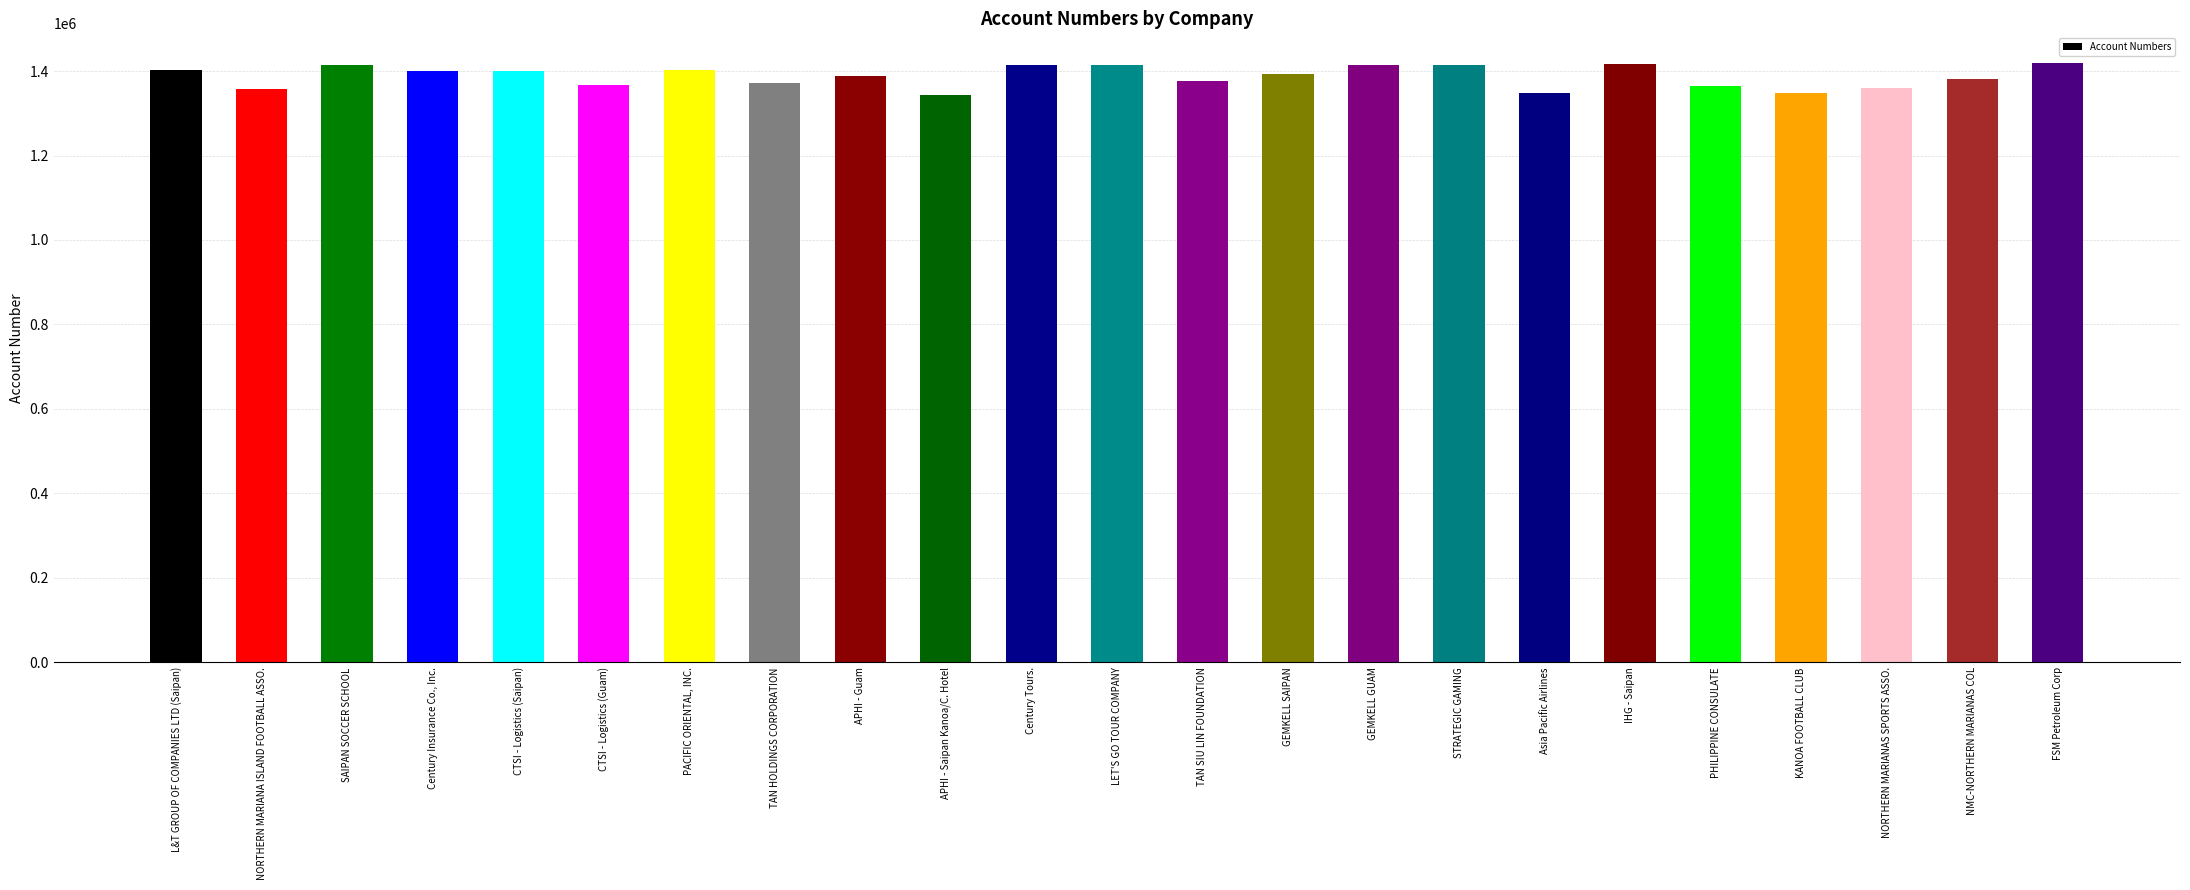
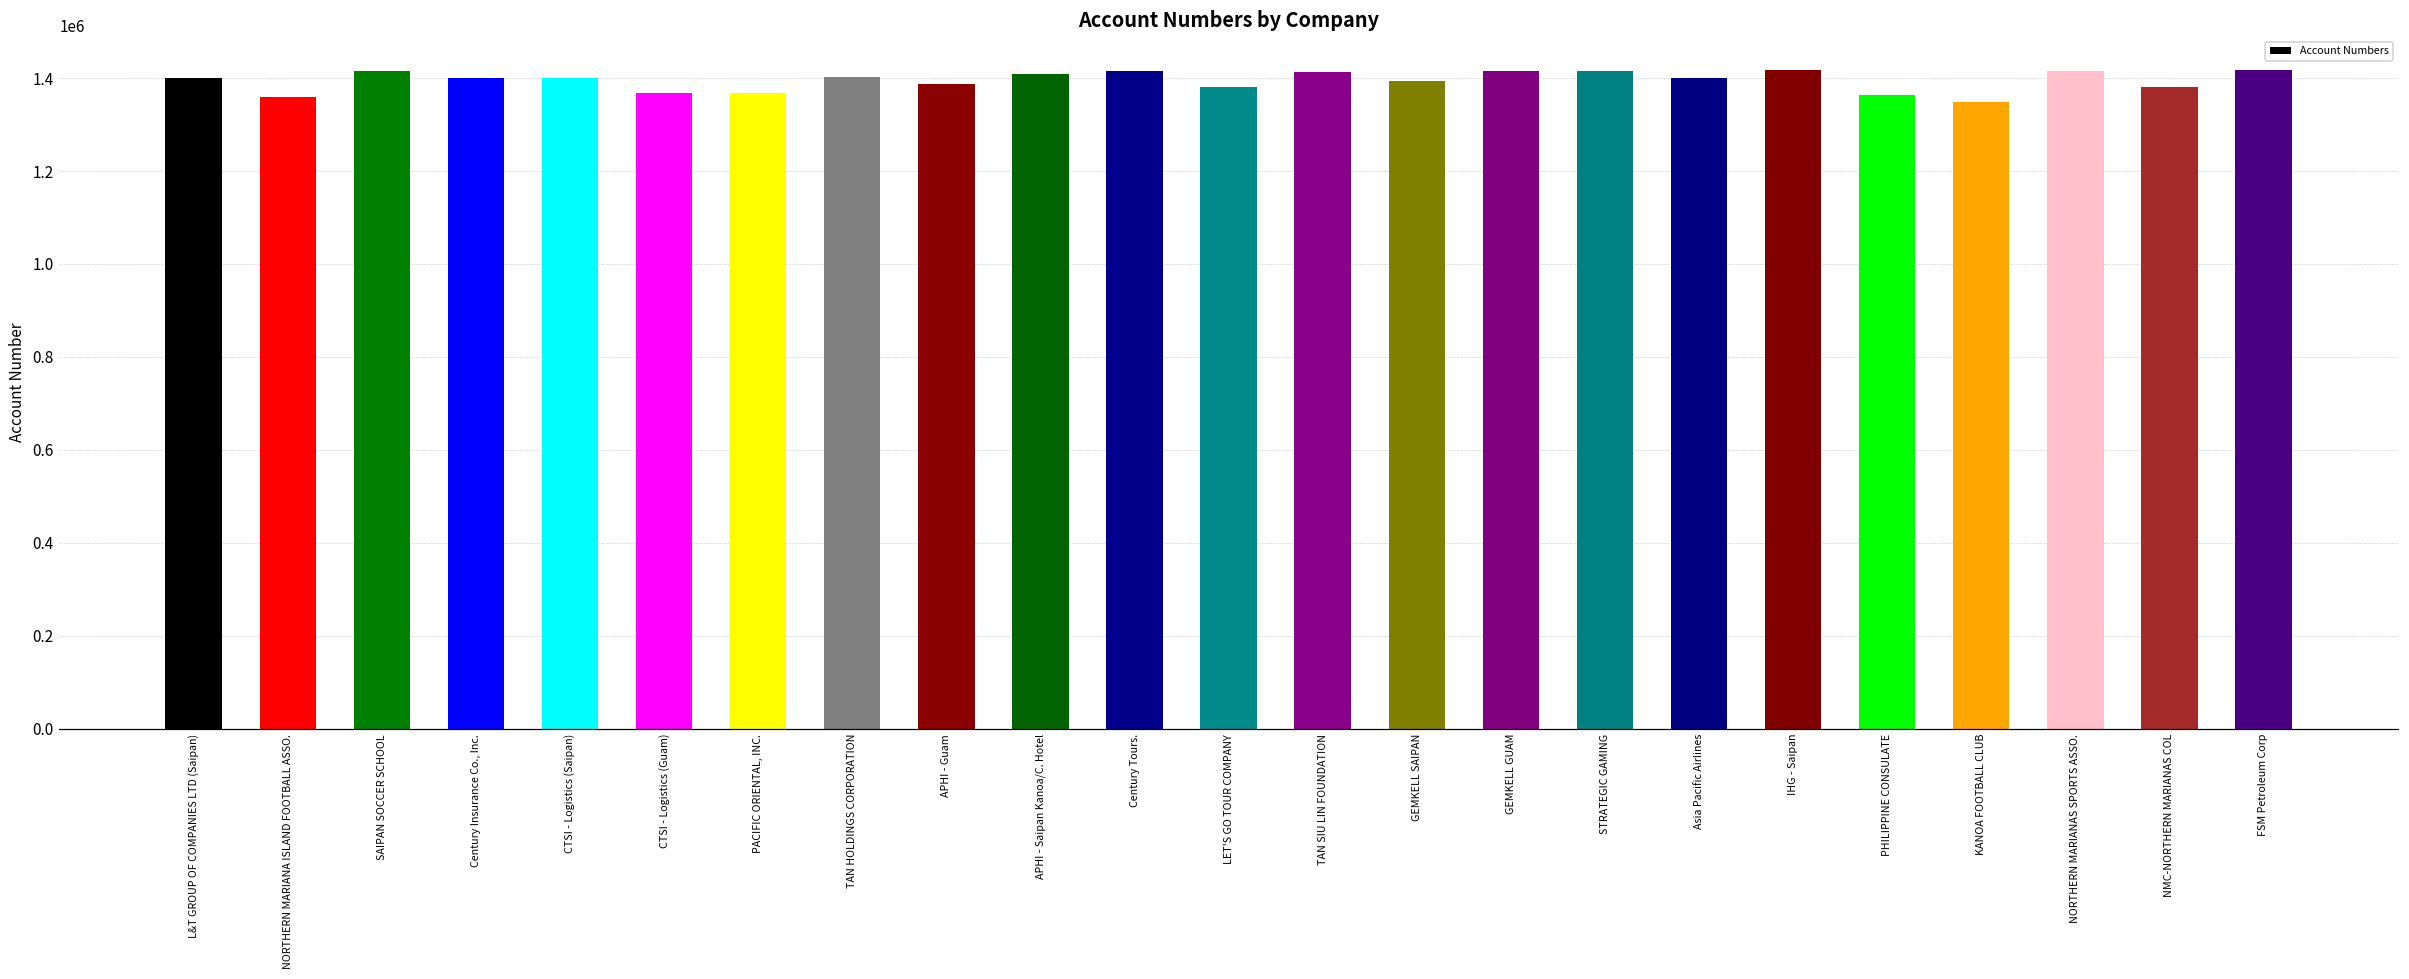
PACIFIC ORIENTAL, INC.: 1400000 -> 1370000
TAN HOLDINGS CORPORATION: 1370000 -> 1400000
APHI - Saipan Kanoa/C. Hotel: 1340000 -> 1410000
LET'S GO TOUR COMPANY: 1420000 -> 1380000
TAN SIU LIN FOUNDATION: 1380000 -> 1410000
Asia Pacific Airlines: 1350000 -> 1400000
NORTHERN MARIANAS SPORTS ASSO.: 1360000 -> 1420000
